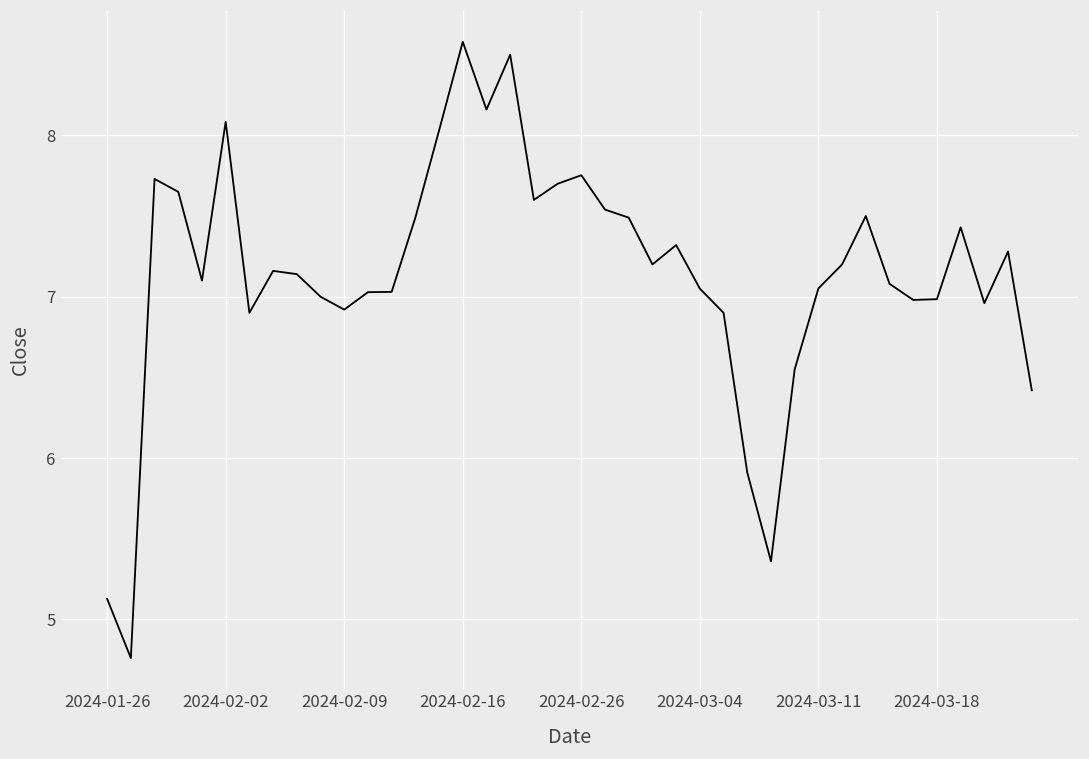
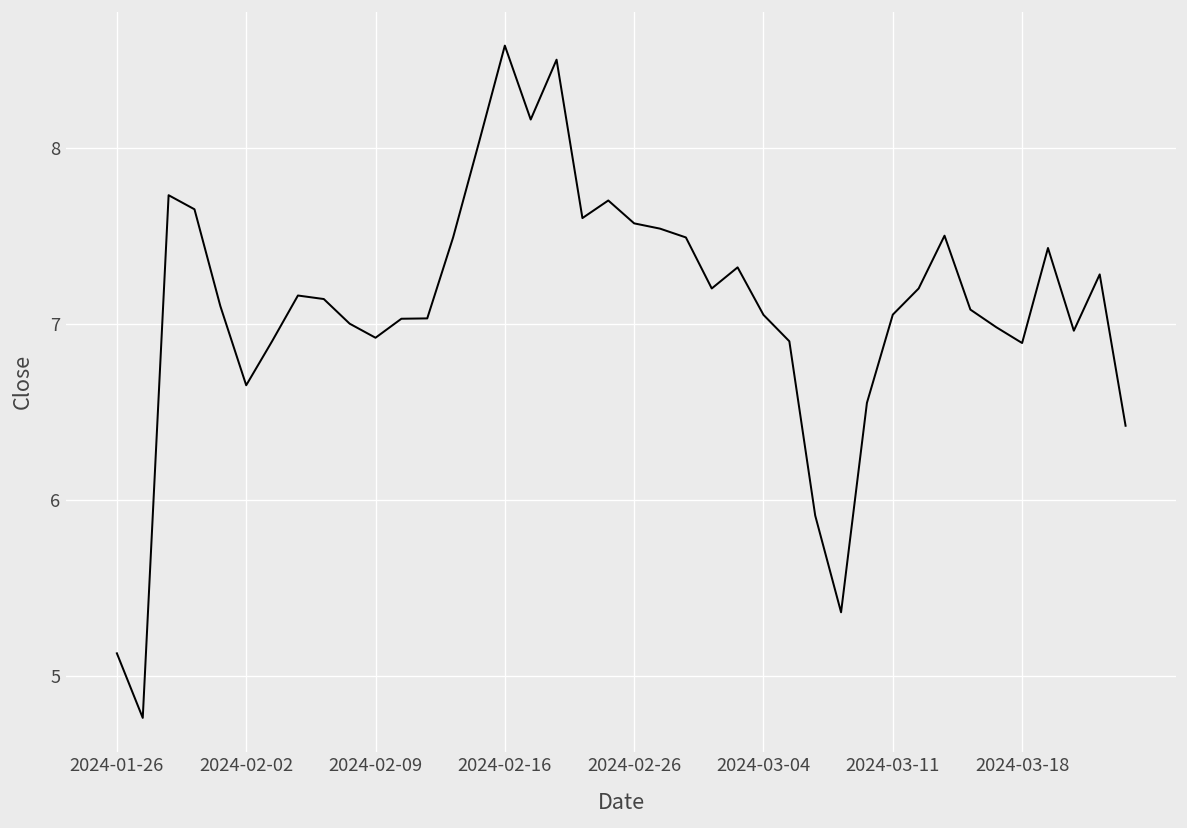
2024-02-02: 8.08 -> 6.65
2024-02-26: 7.75 -> 7.57
2024-03-18: 6.98 -> 6.89
